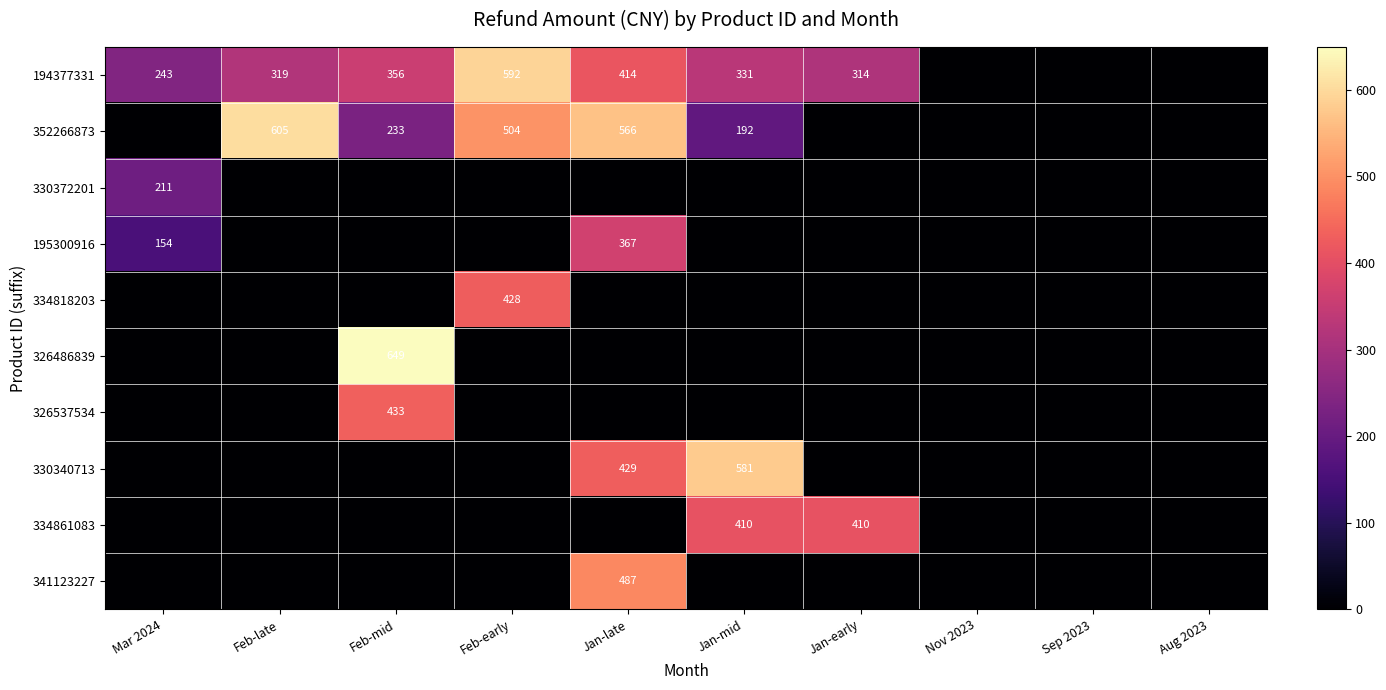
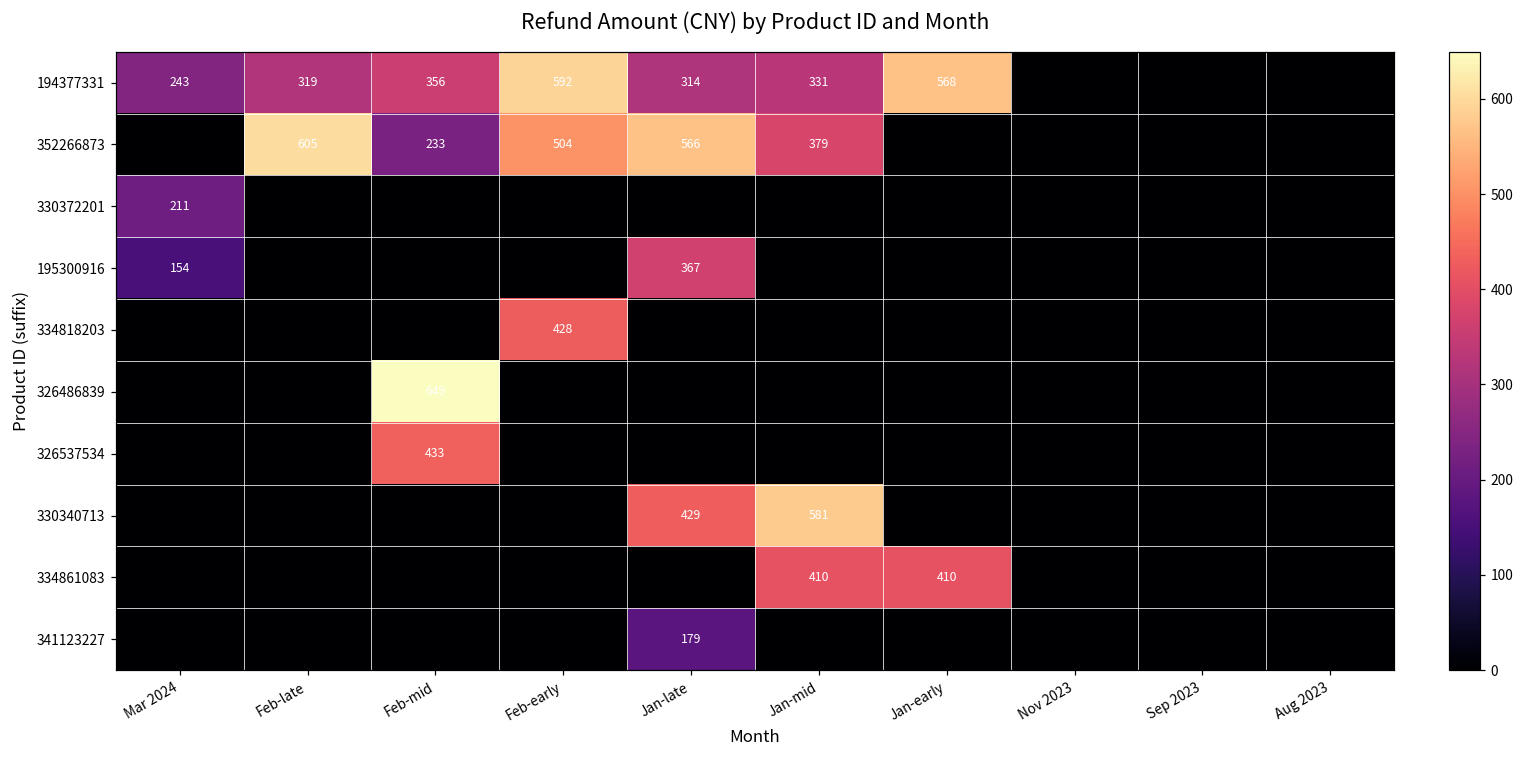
194377331, Jan-late: 414 -> 314
194377331, Jan-early: 314 -> 568
352266873, Jan-mid: 192 -> 379
341123227, Jan-late: 487 -> 179
